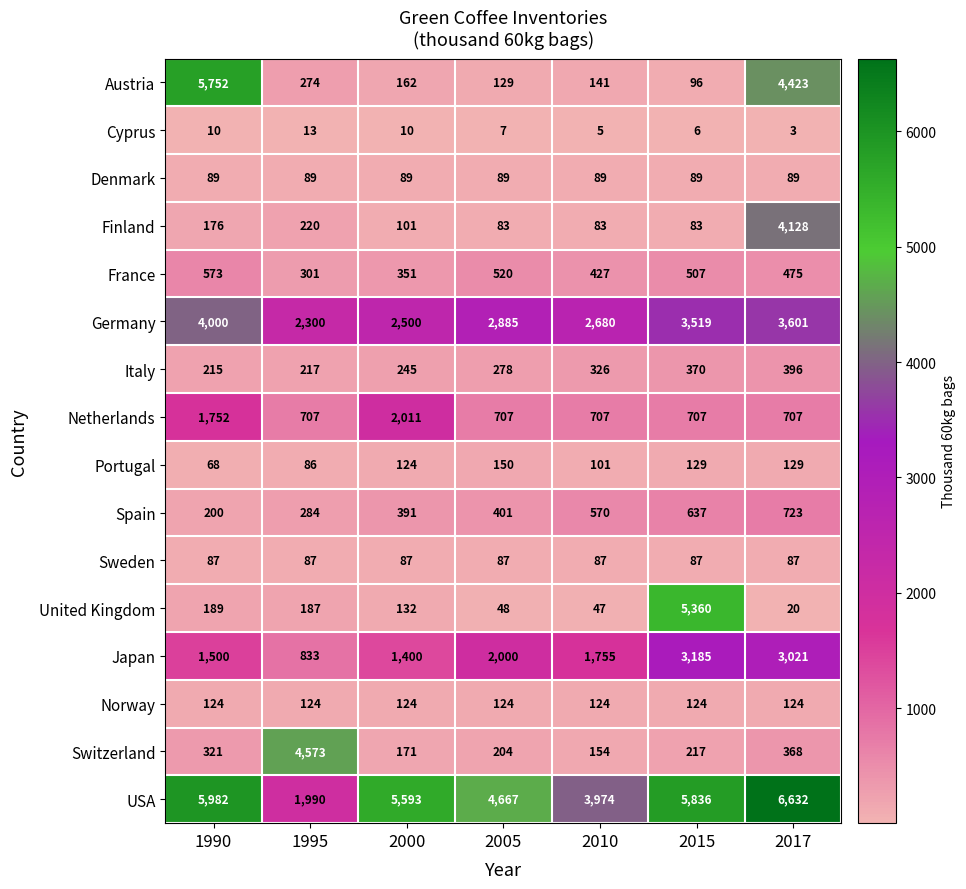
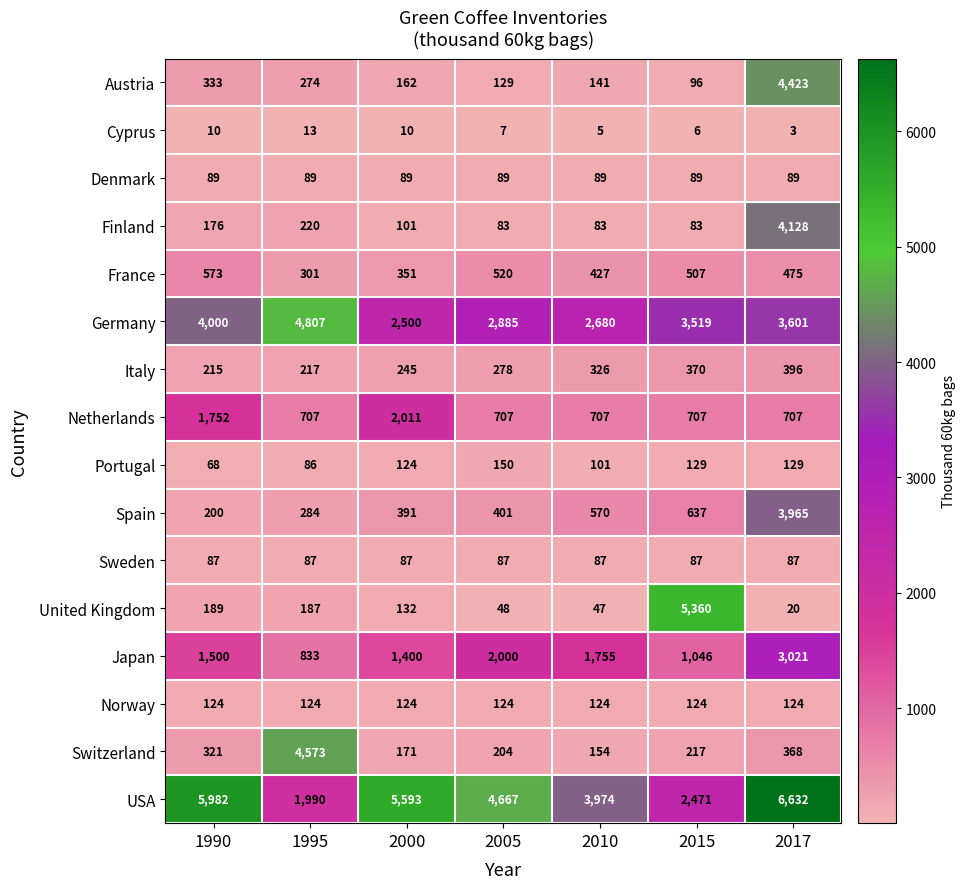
Austria, 1990: 5,752 -> 333
Germany, 1995: 2,300 -> 4,807
Spain, 2017: 723 -> 3,965
Japan, 2015: 3,185 -> 1,046
USA, 2015: 5,836 -> 2,471
